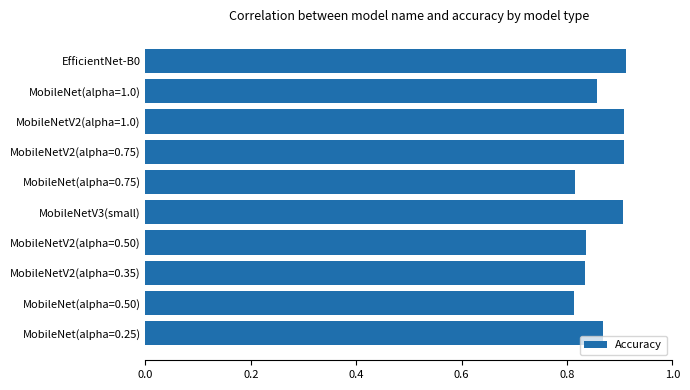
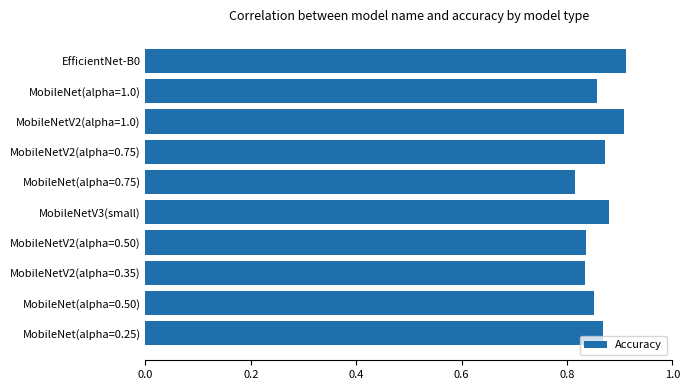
MobileNetV2(alpha=0.75): 0.91 -> 0.87
MobileNetV3(small): 0.91 -> 0.88
MobileNet(alpha=0.50): 0.81 -> 0.85
